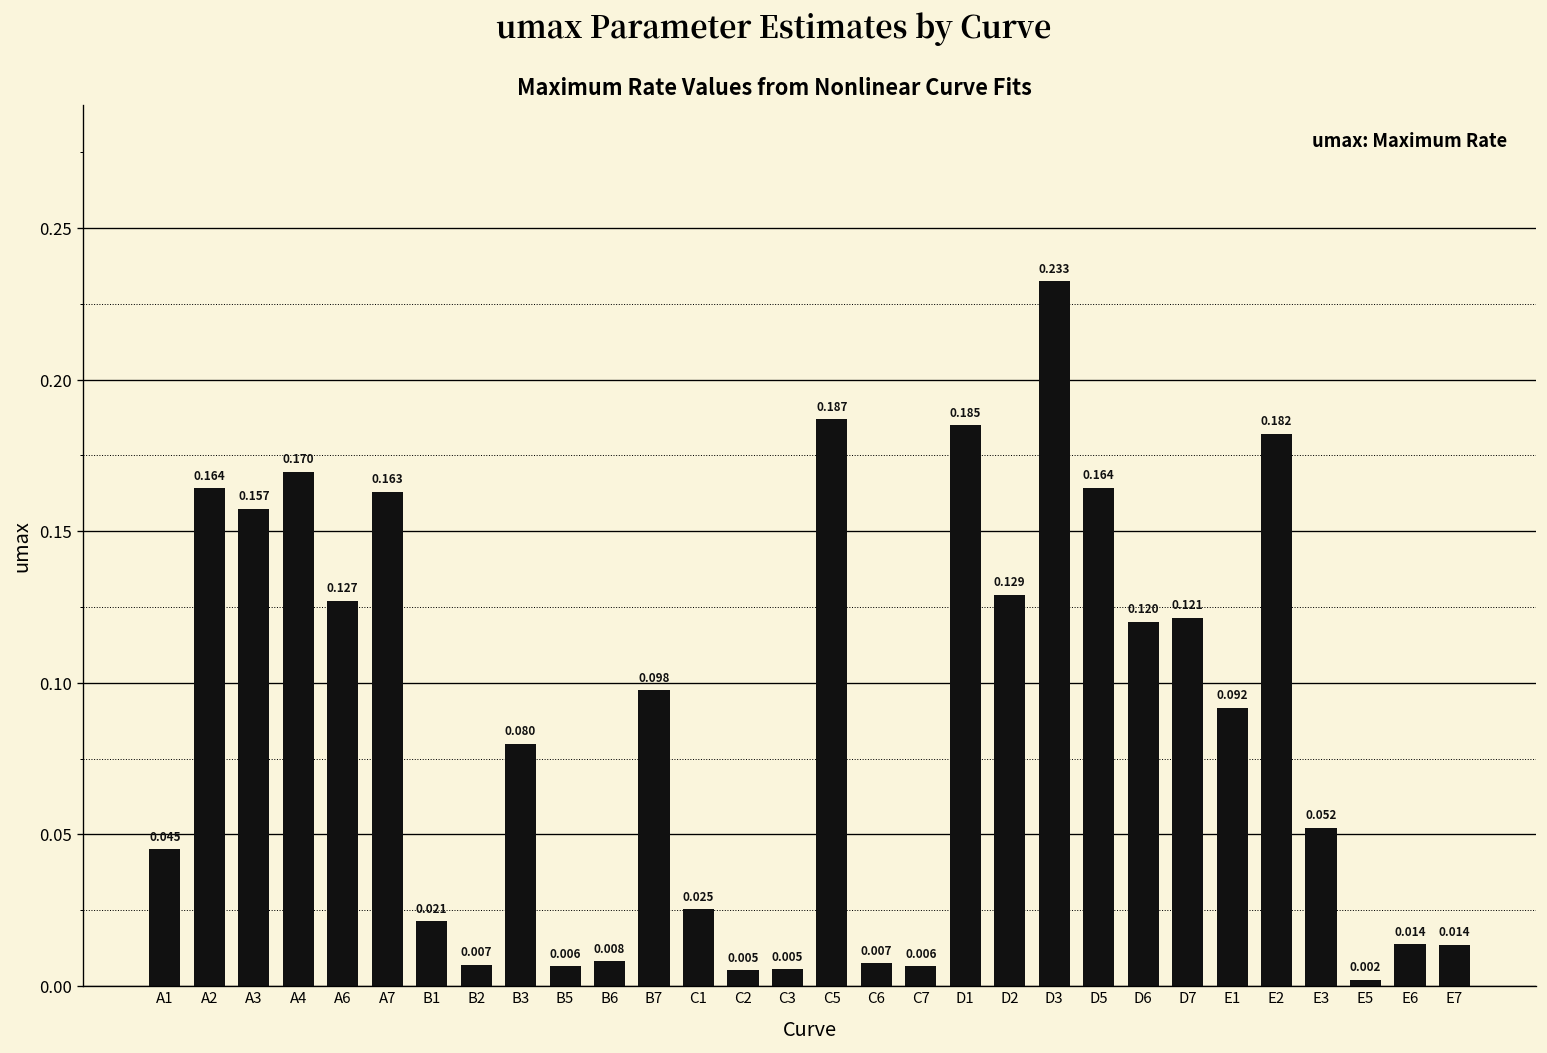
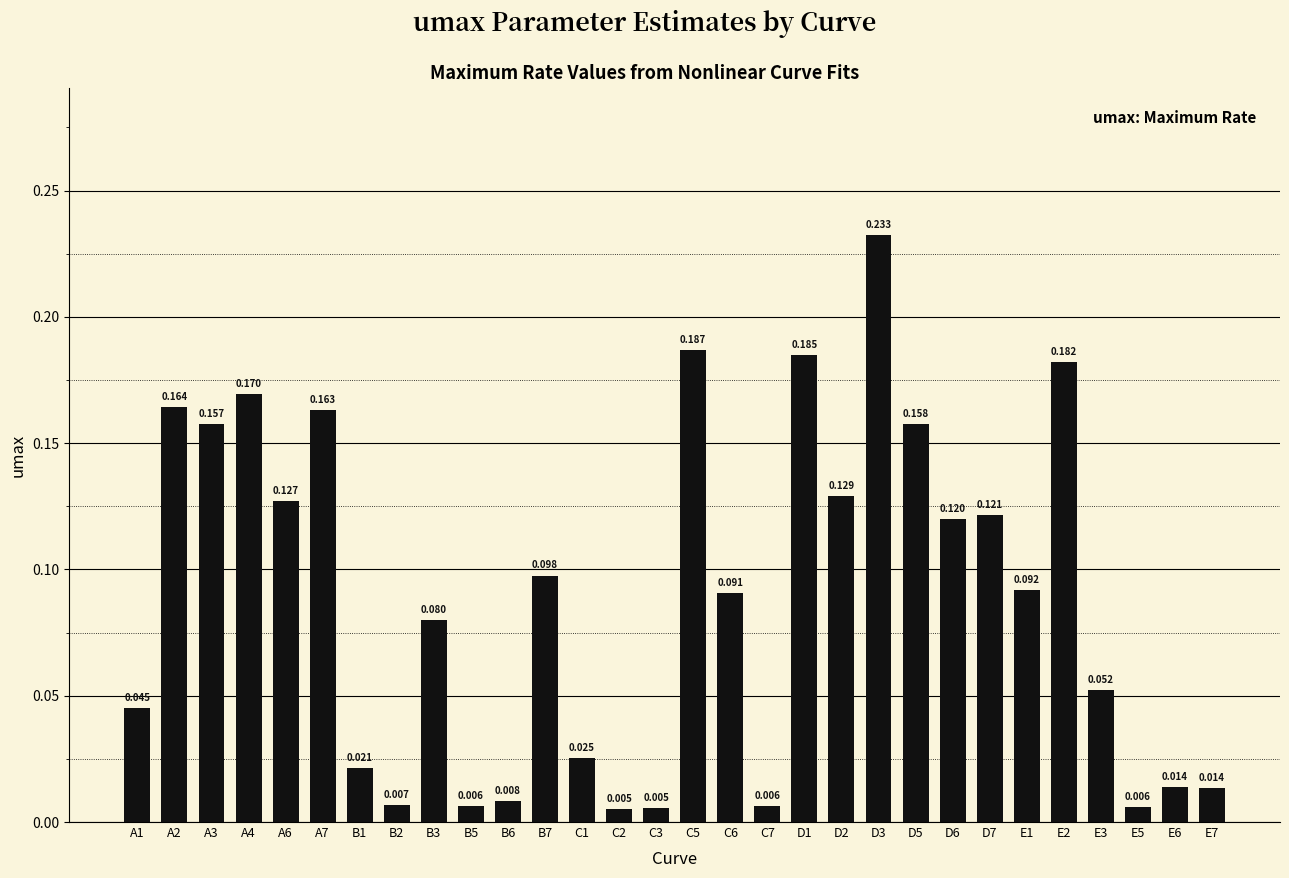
C6: 0.007 -> 0.091
D5: 0.164 -> 0.158
E5: 0.002 -> 0.006
